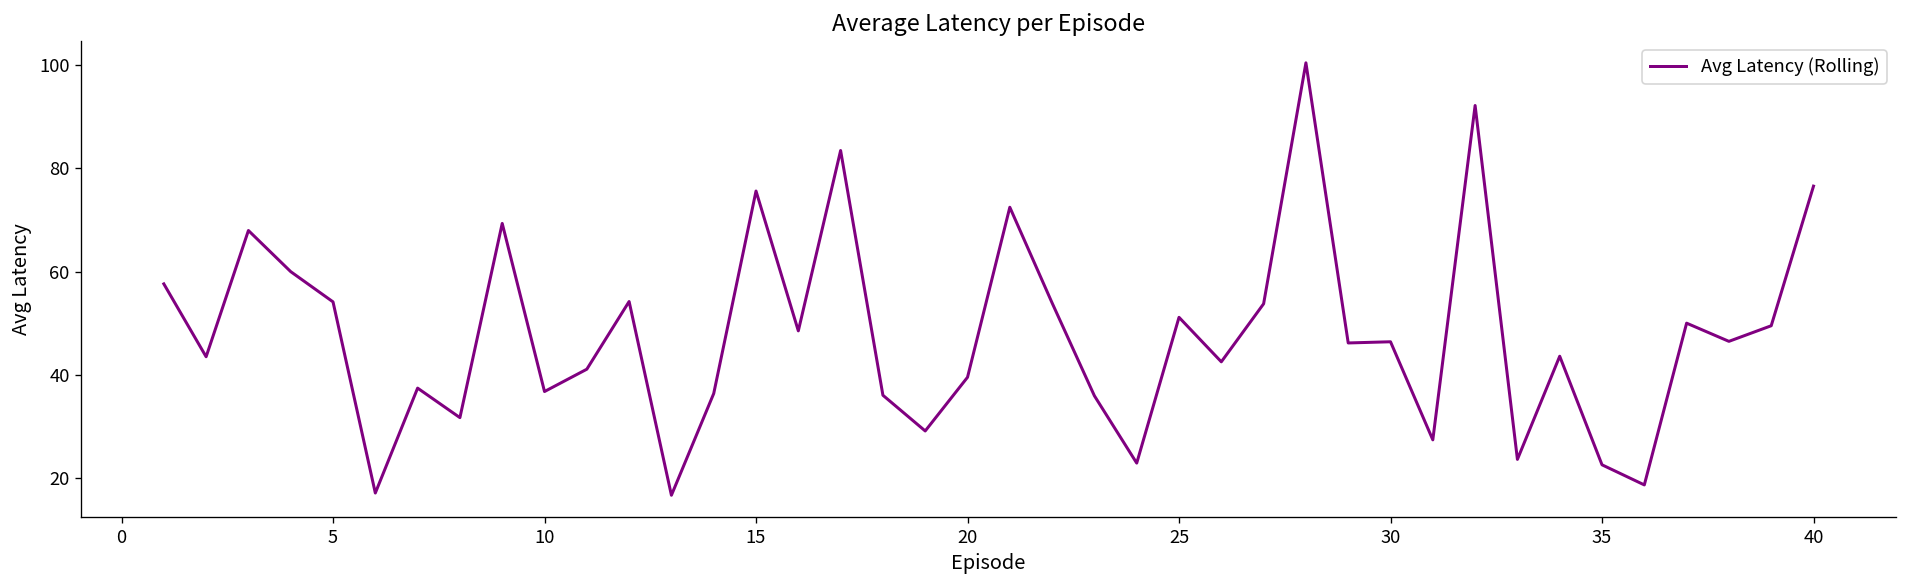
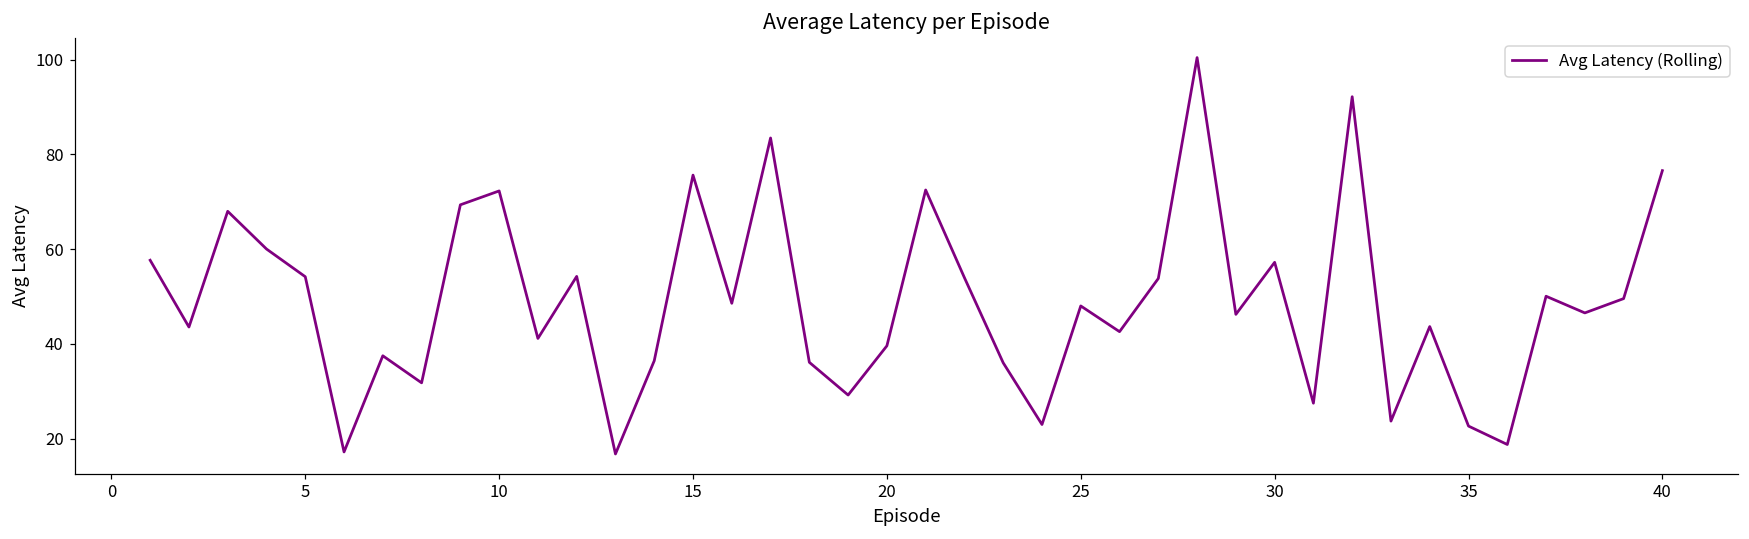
10: 37 -> 72
25: 51 -> 48
30: 46 -> 57
